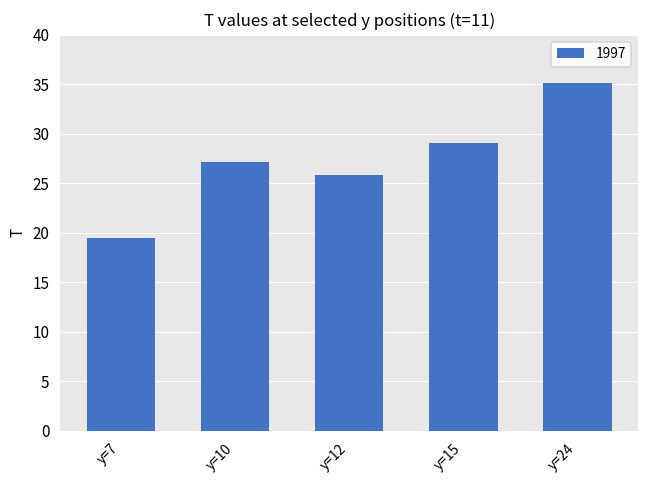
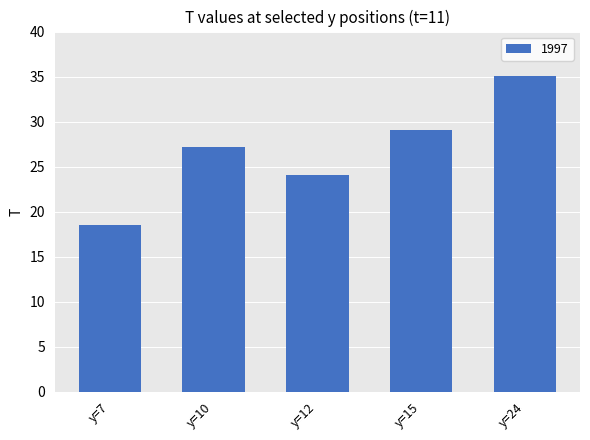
y=7: 19.5 -> 18.5
y=12: 26 -> 24
